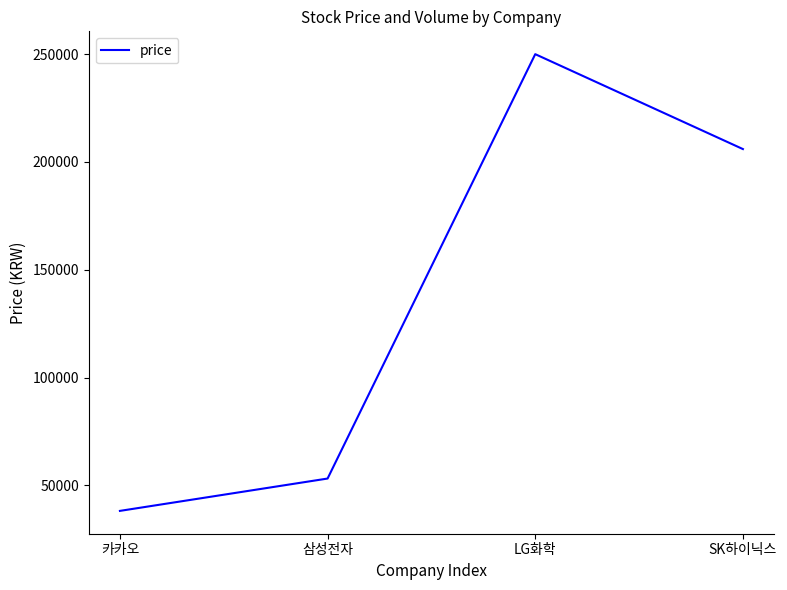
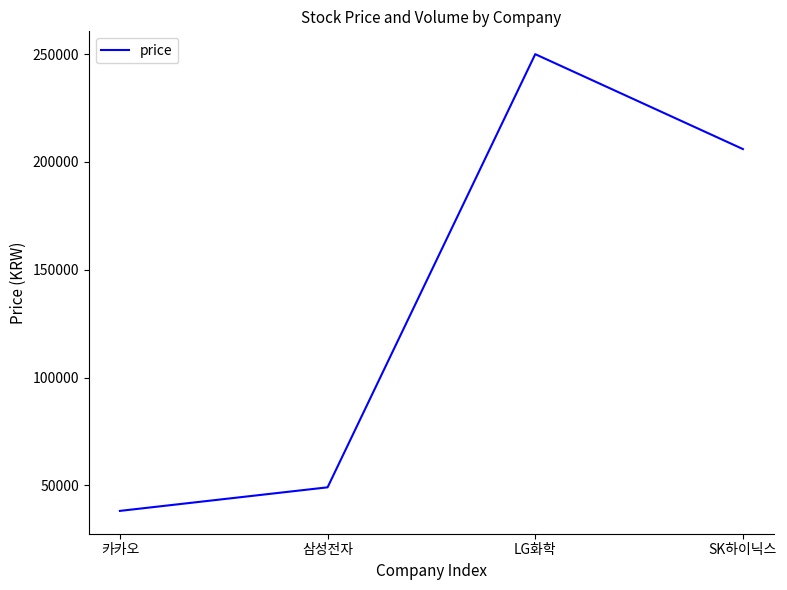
삼성전자: 53000 -> 49000
